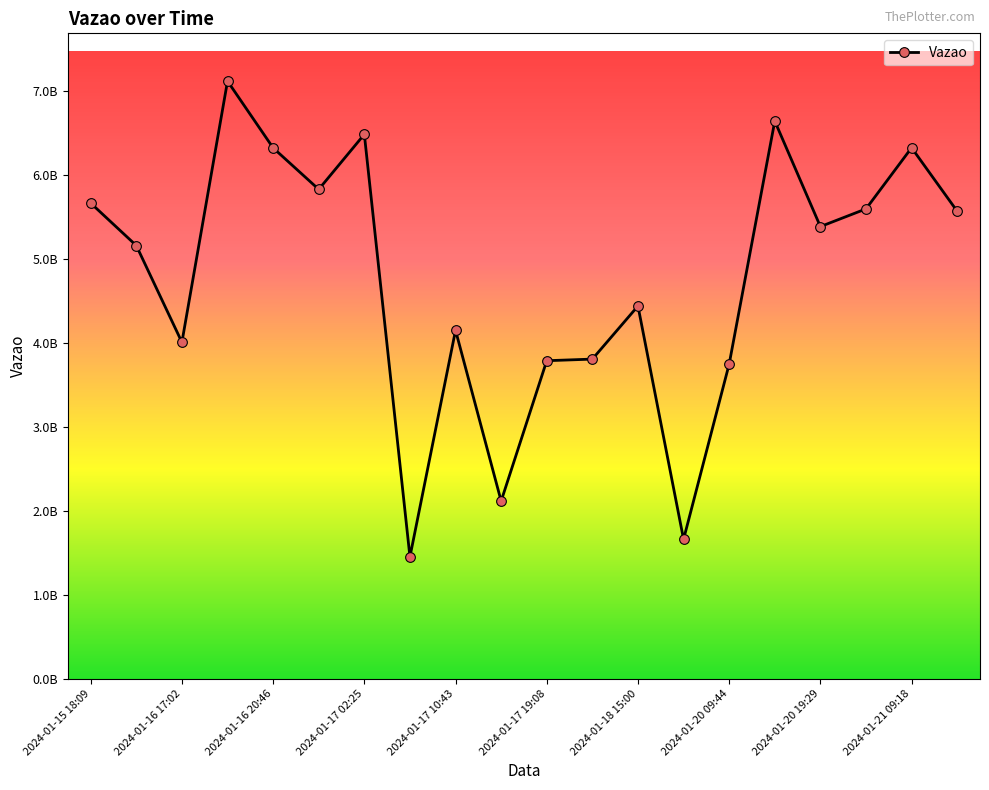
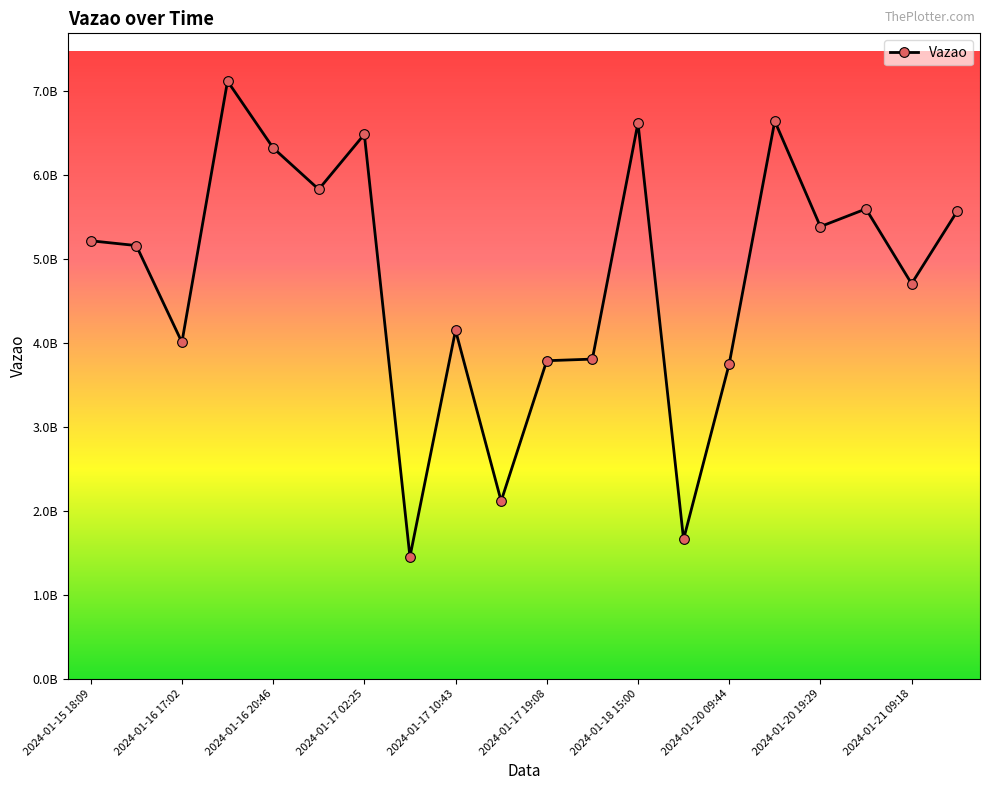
2024-01-15 18:09: 5700000000 -> 5200000000
2024-01-18 15:00: 4400000000 -> 6600000000
2024-01-21 09:18: 6300000000 -> 4700000000
